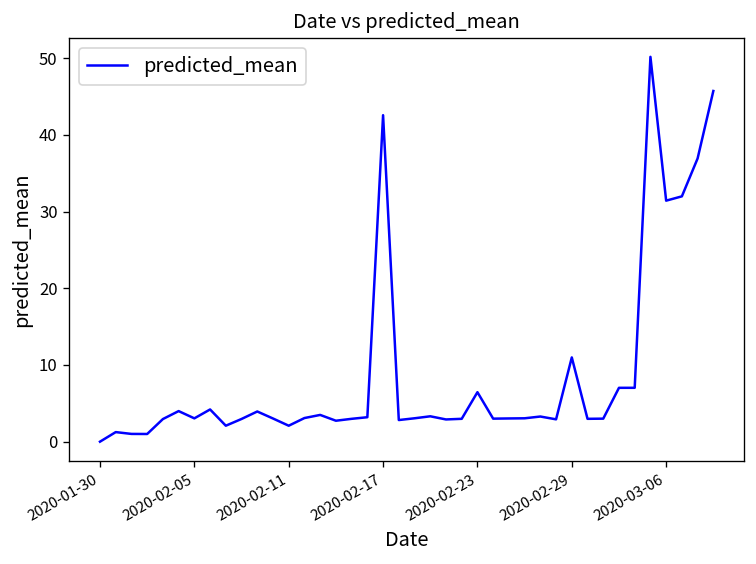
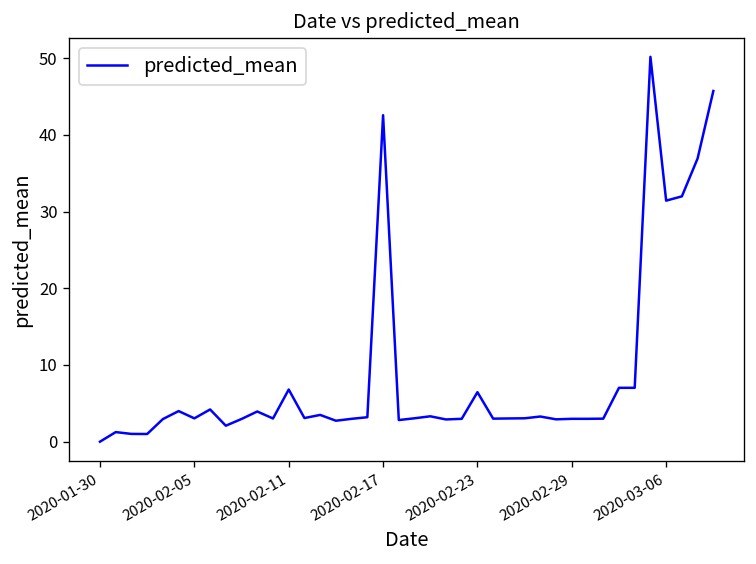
2020-02-11: 2 -> 7
2020-02-29: 11 -> 3
